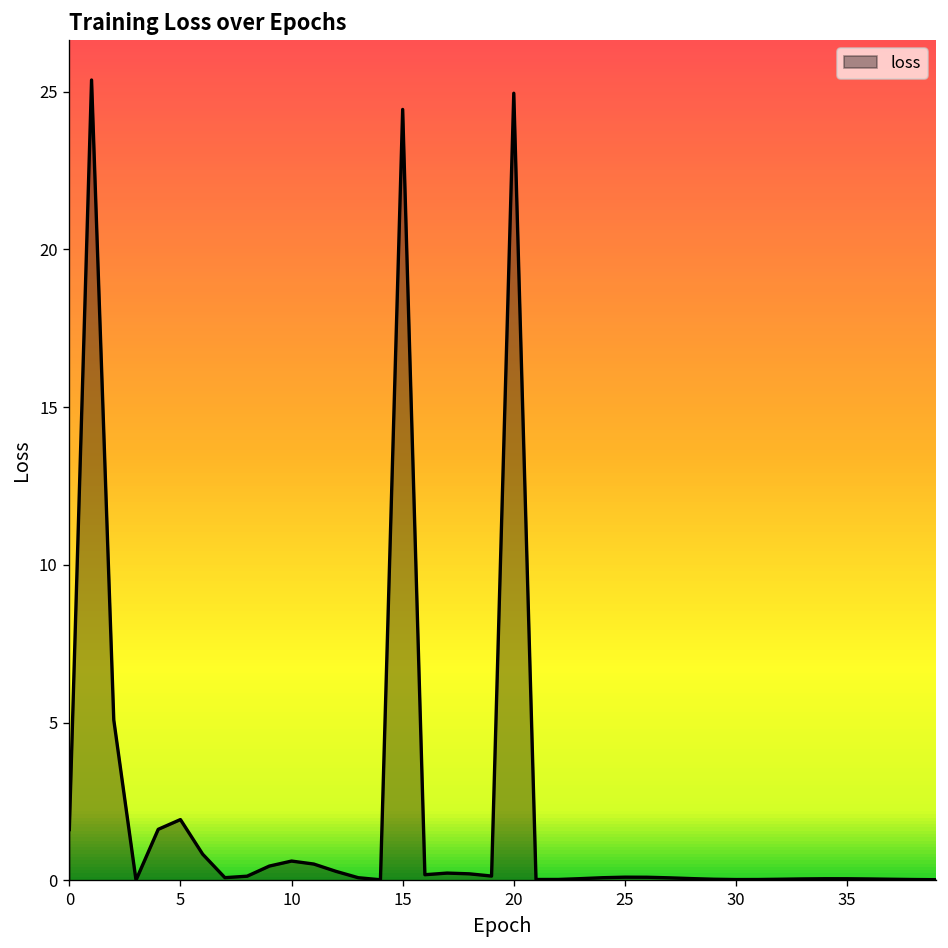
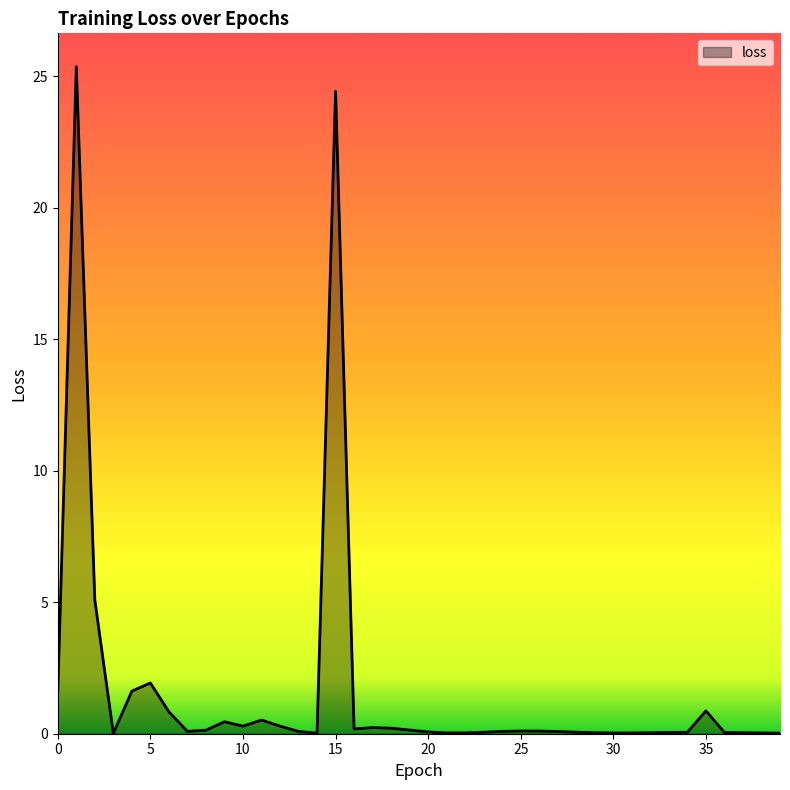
10: 0.6 -> 0.3
20: 24.9 -> 0.1
35: 0.1 -> 0.9
